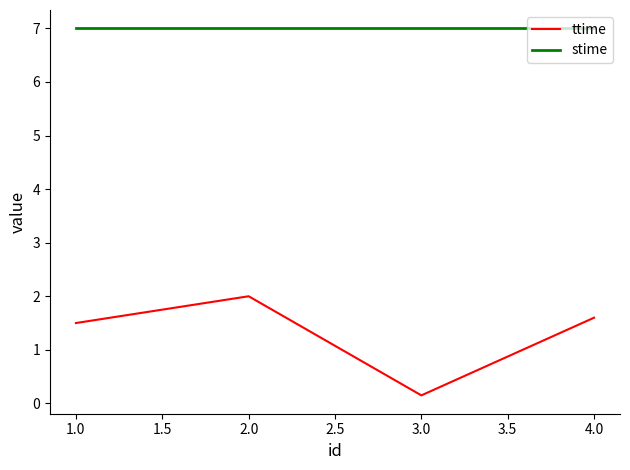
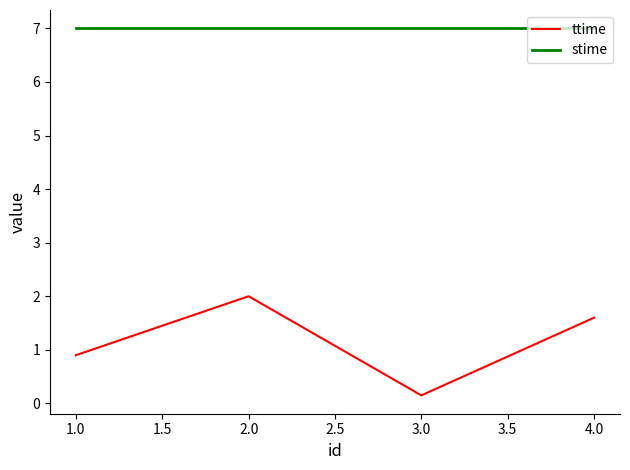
ttime, 1.0: 1.5 -> 0.9
